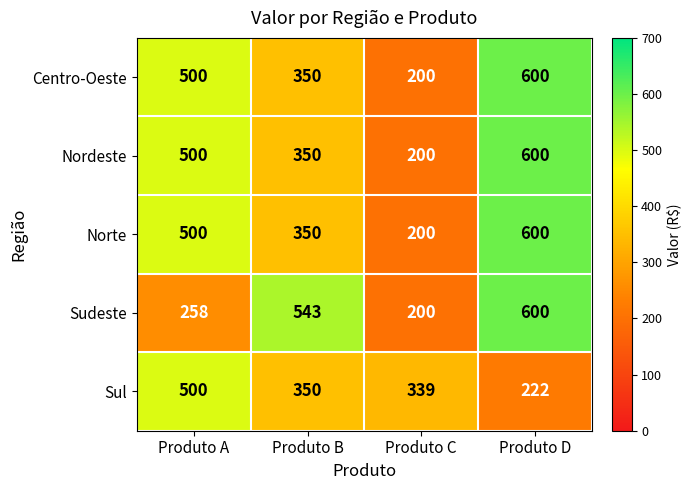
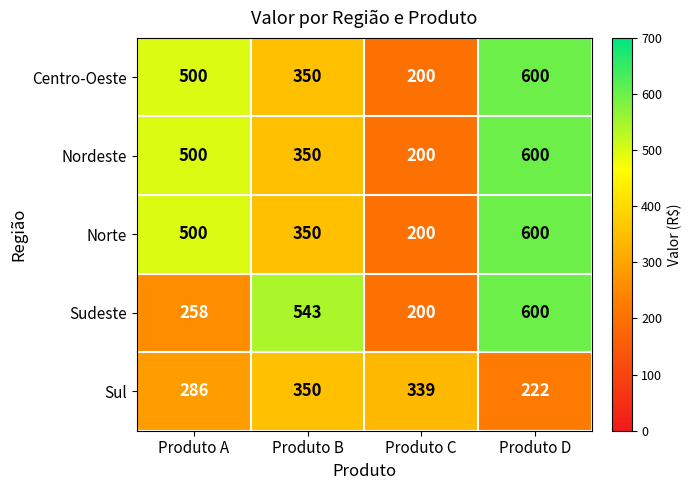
Sul, Produto A: 500 -> 286
